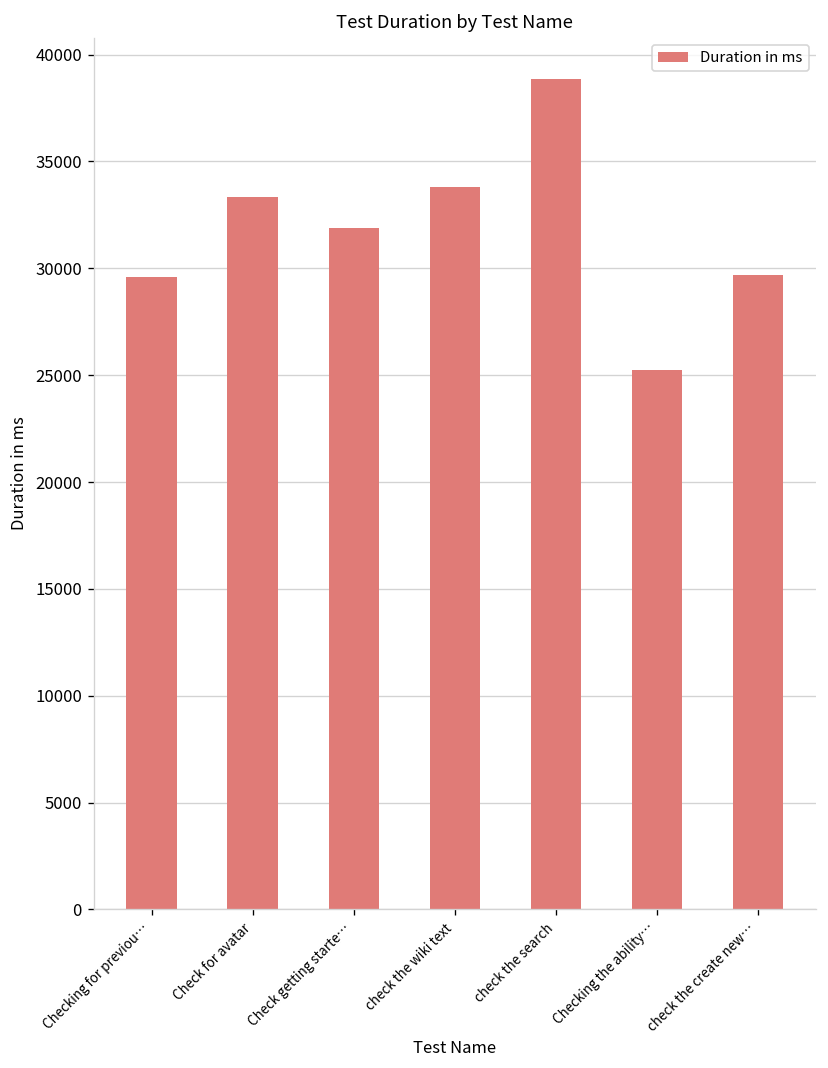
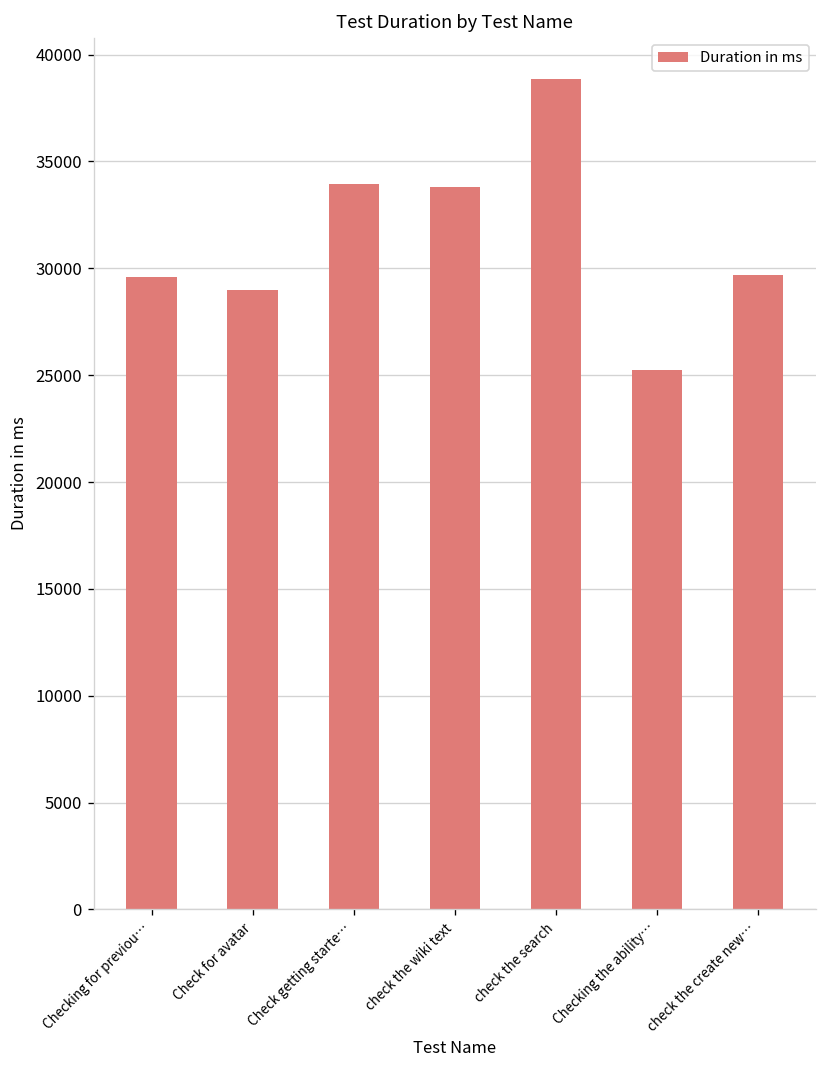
Check for avatar: 33300 -> 29000
Check getting starte…: 31900 -> 33900
